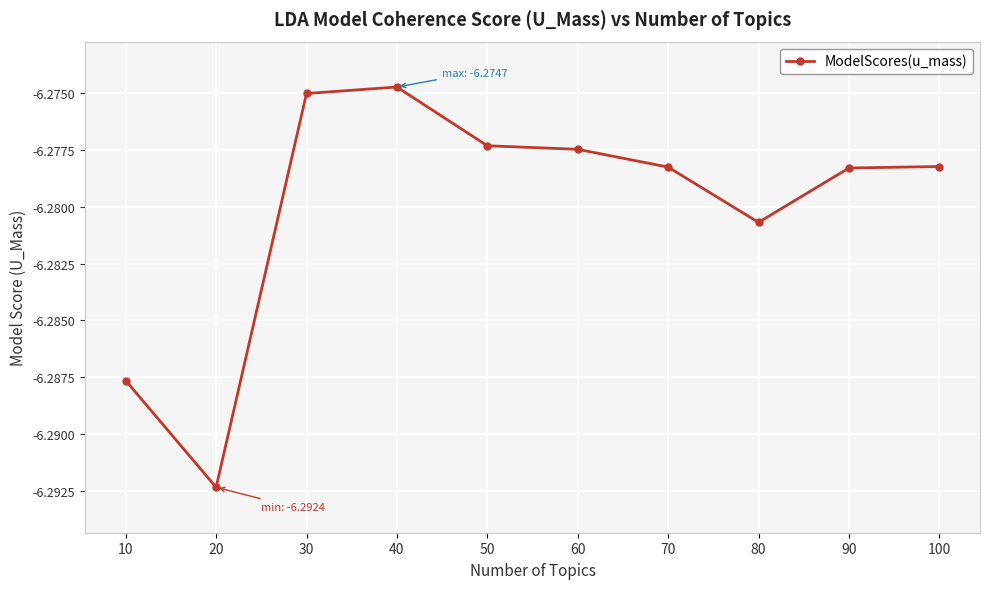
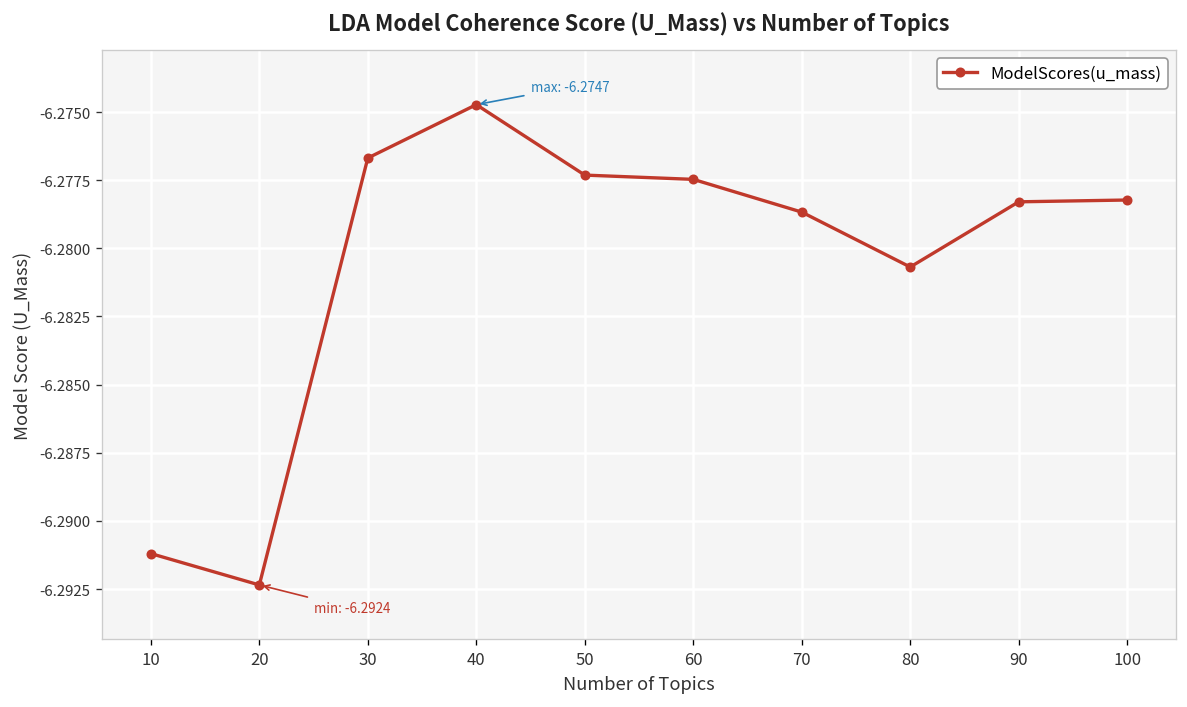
10: -6.2877 -> -6.2912
30: -6.2750 -> -6.2767
70: -6.2783 -> -6.2787
